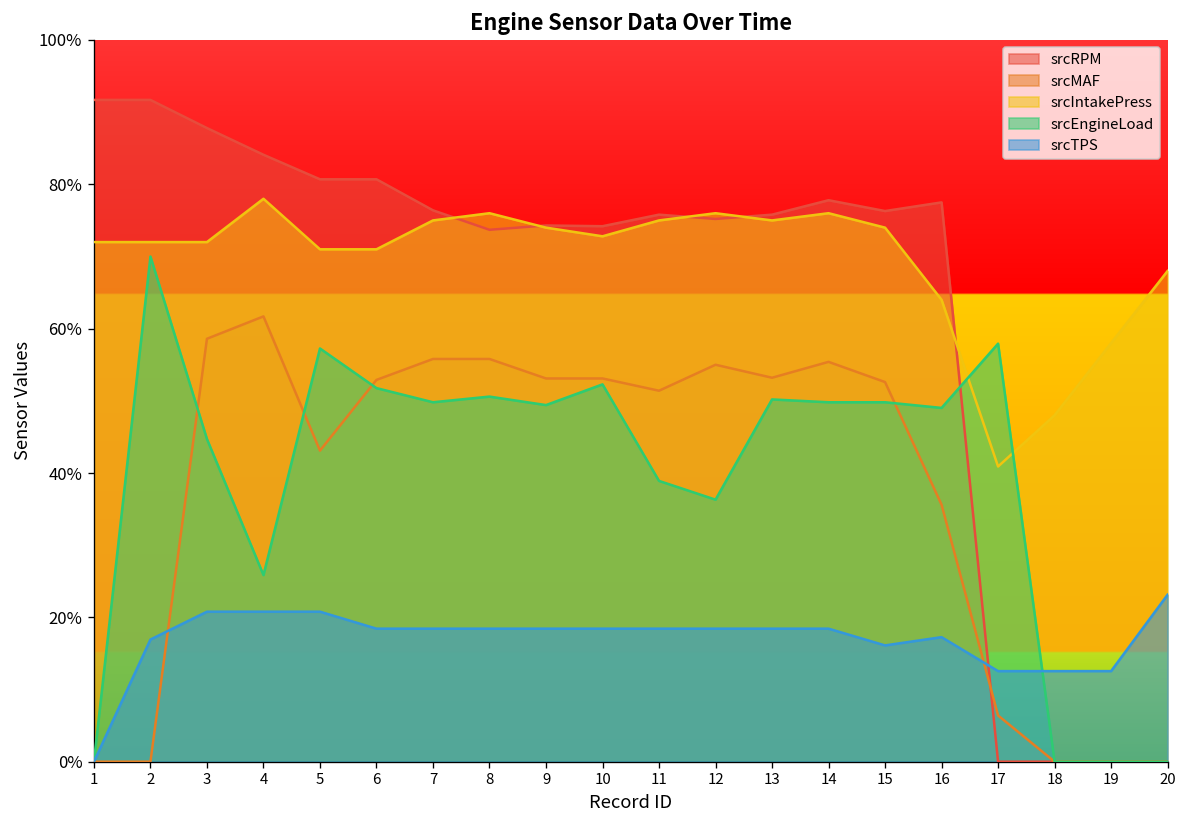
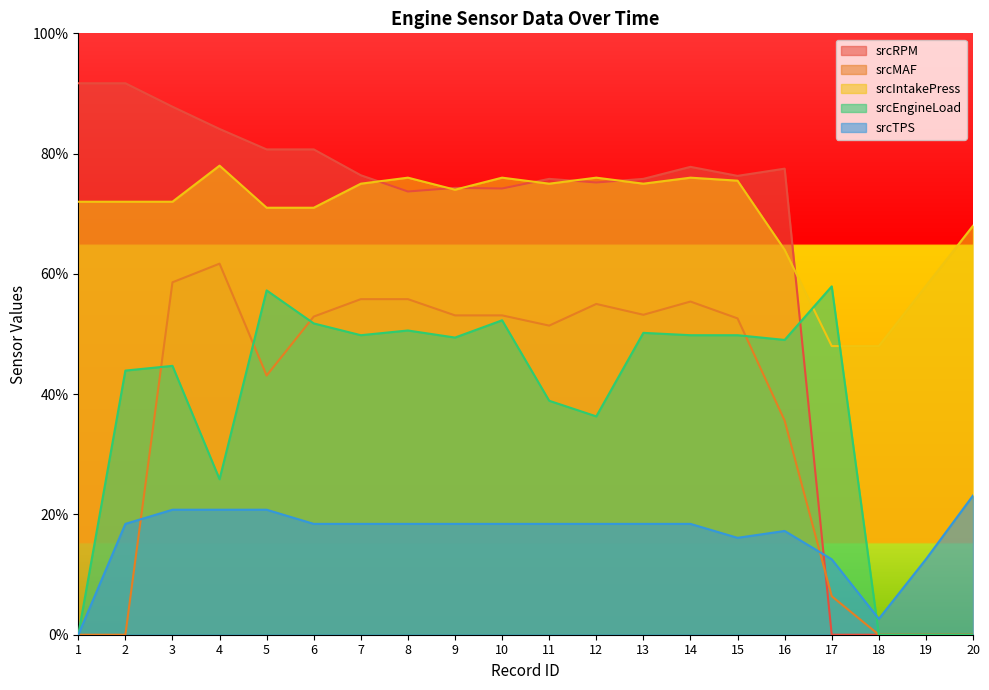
srcEngineLoad, 2: 70% -> 44%
srcTPS, 2: 17% -> 18%
srcIntakePress, 10: 73% -> 76%
srcIntakePress, 15: 74% -> 76%
srcIntakePress, 17: 41% -> 48%
srcTPS, 18: 13% -> 3%
